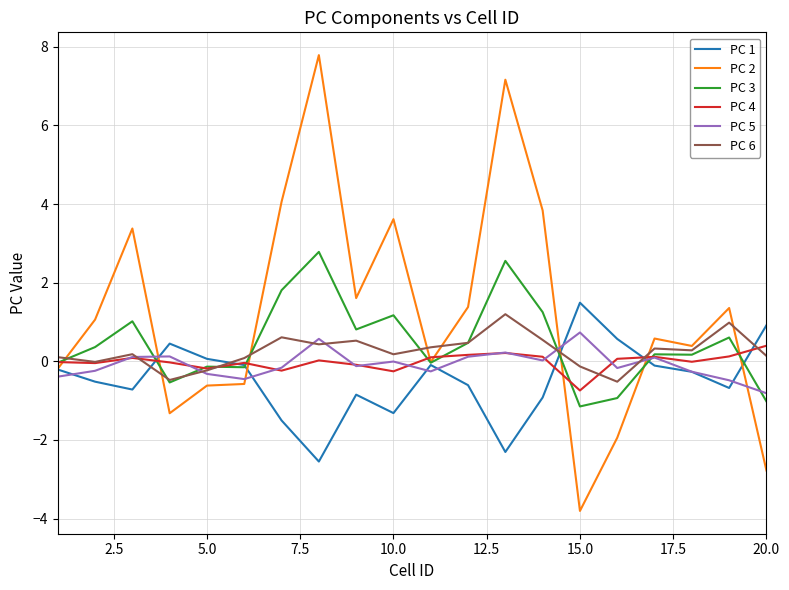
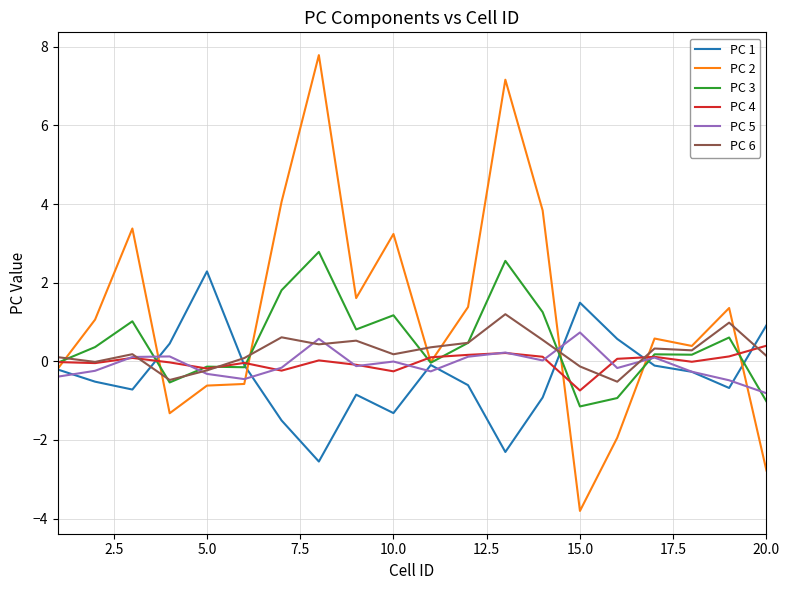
PC 1, 5.0: 0.1 -> 2.3
PC 2, 10.0: 3.6 -> 3.2
